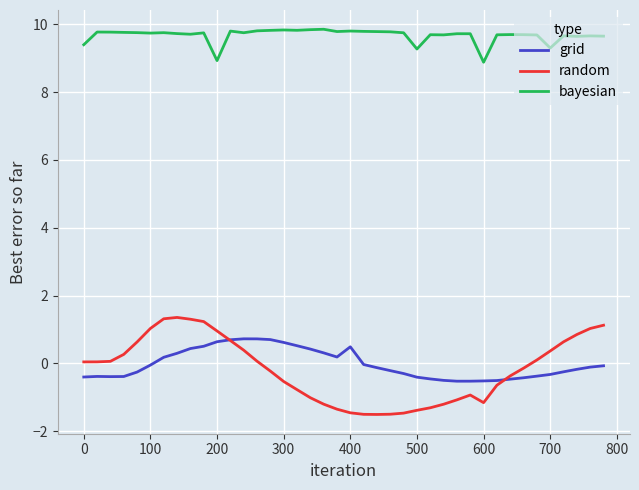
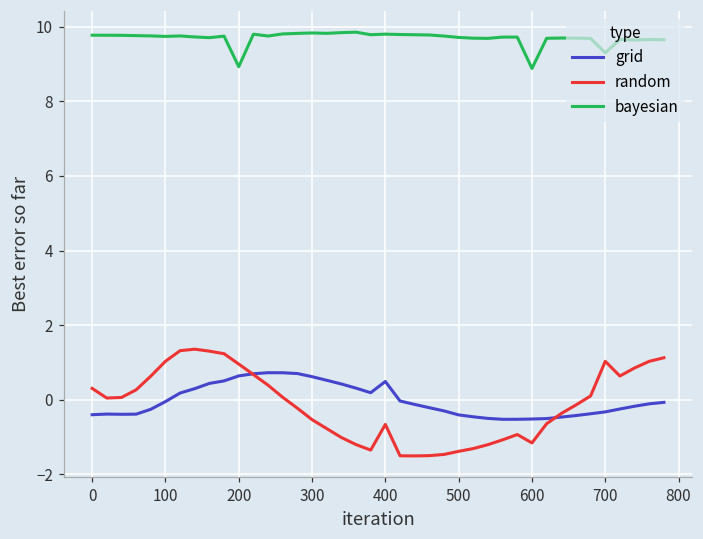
random, 0: 0.0 -> 0.3
bayesian, 0: 9.4 -> 9.8
random, 400: -1.5 -> -0.7
bayesian, 500: 9.3 -> 9.7
random, 700: 0.4 -> 1.0
